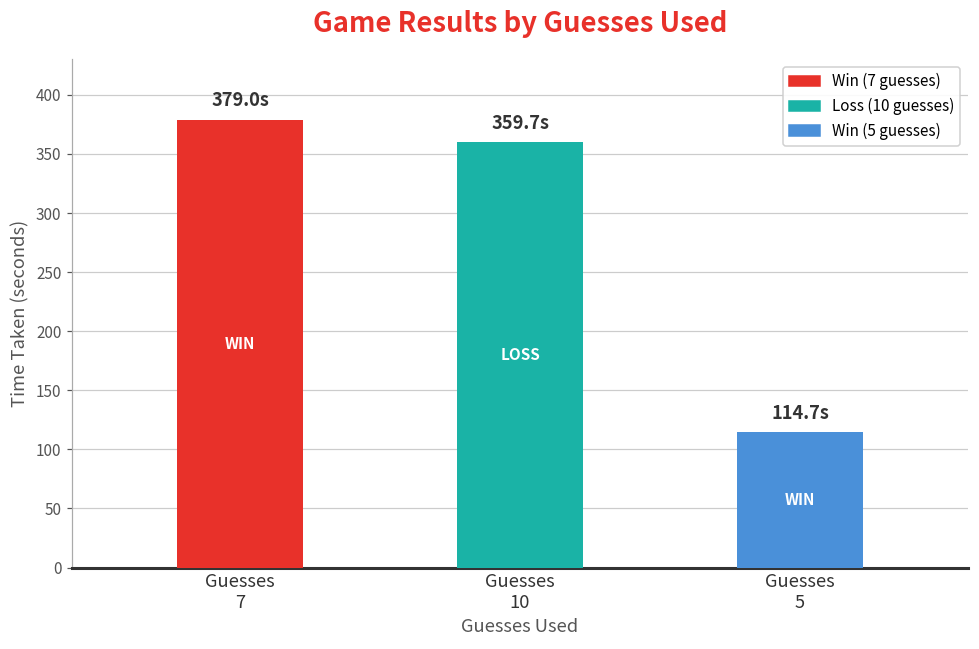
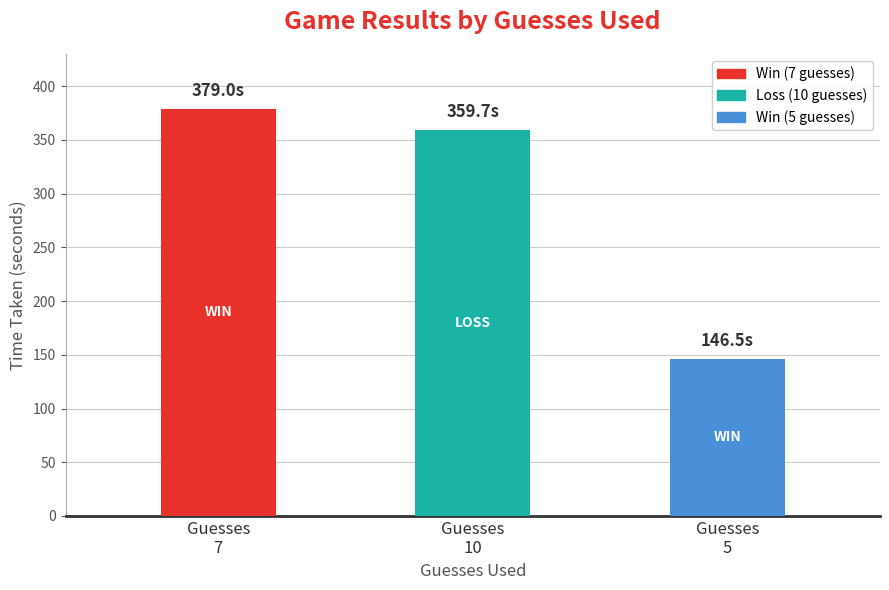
Guesses 5: 114.7s -> 146.5s
